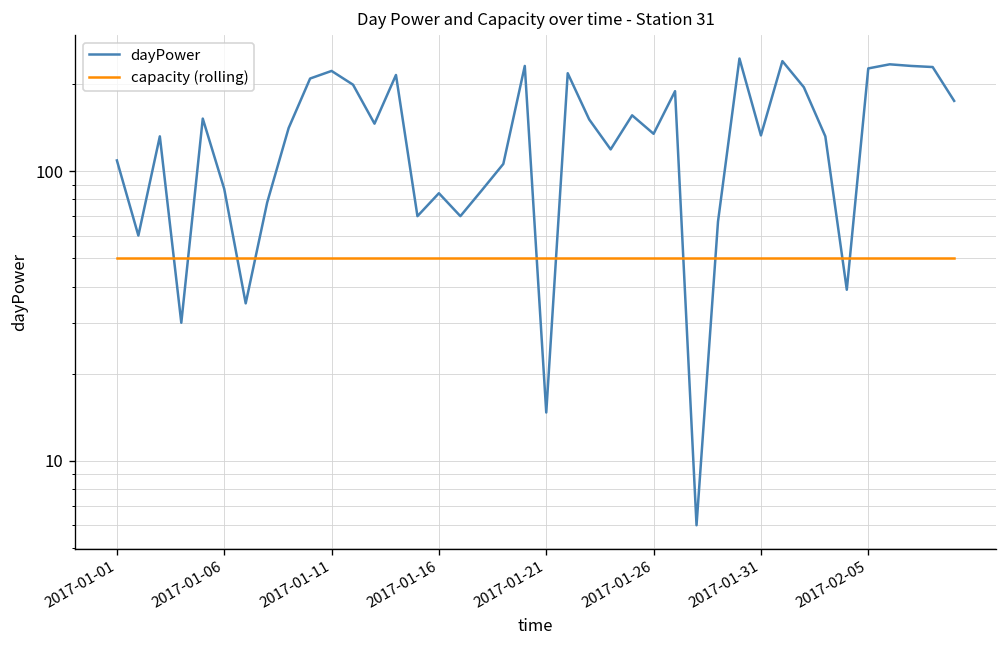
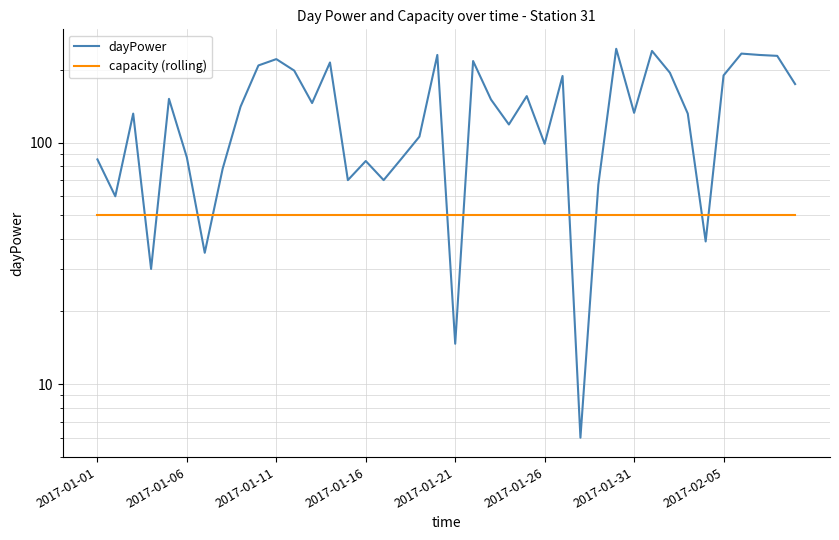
dayPower, 2017-01-01: 110 -> 85
dayPower, 2017-01-26: 130 -> 99
dayPower, 2017-02-05: 230 -> 190
